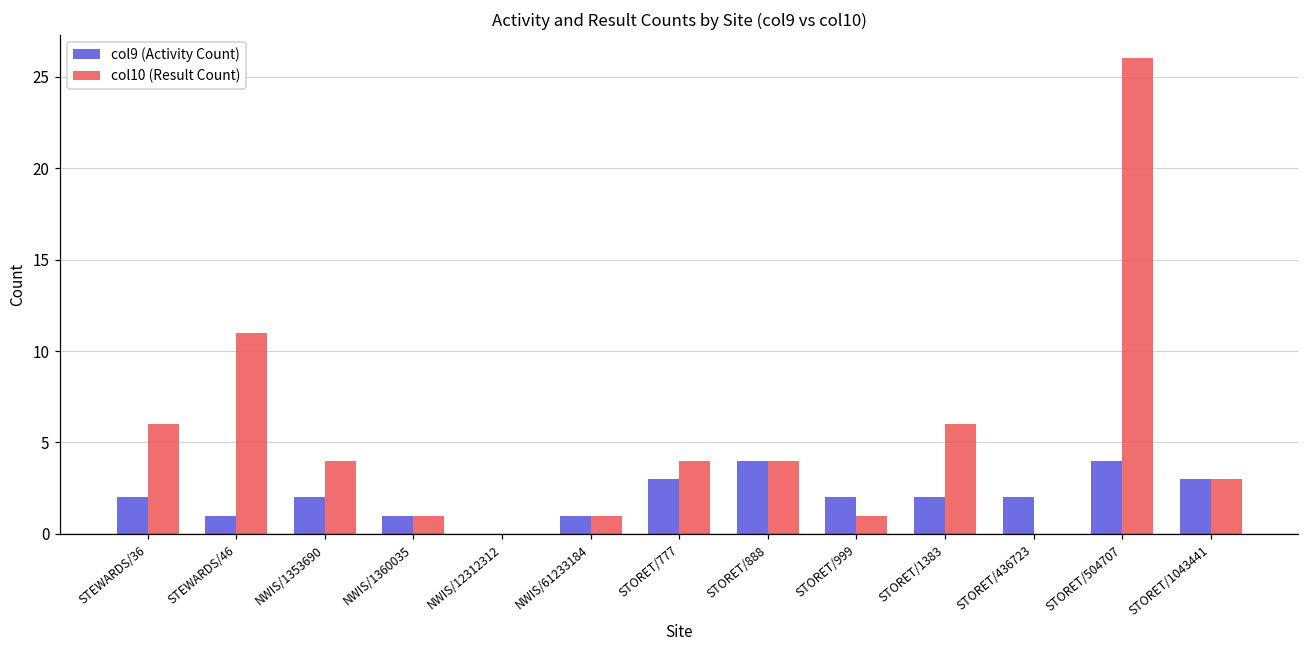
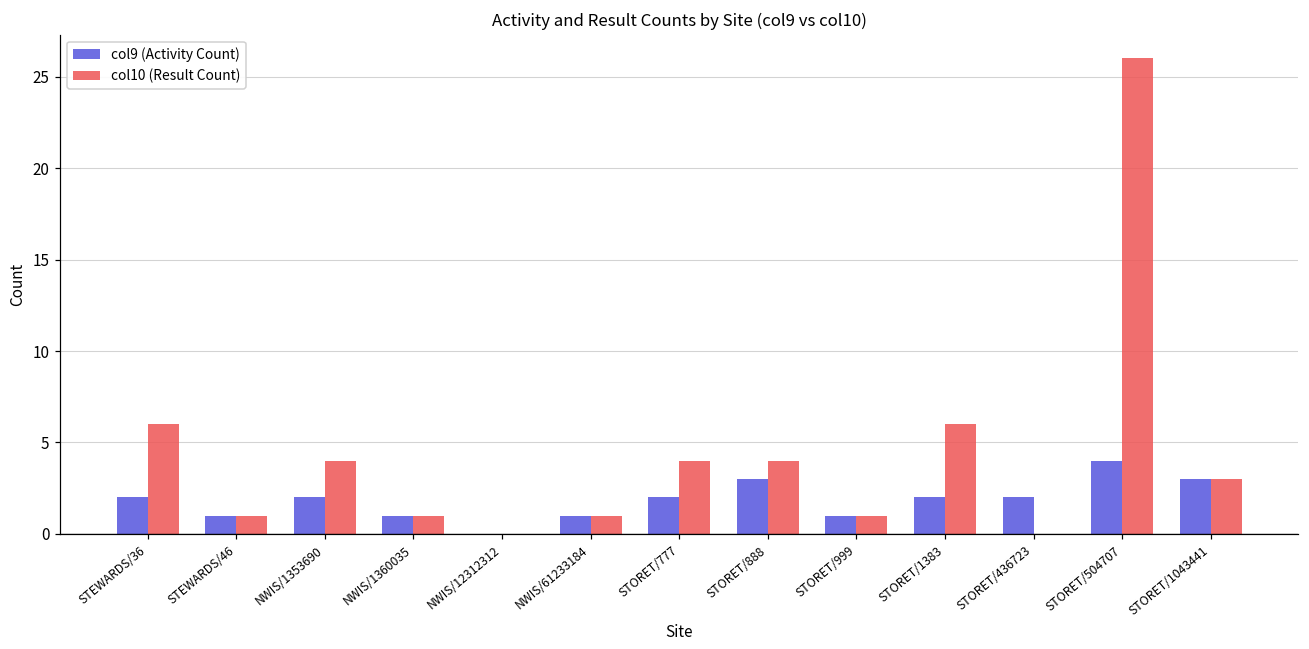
col10 (Result Count), STEWARDS/46: 11 -> 1
col9 (Activity Count), STORET/777: 3 -> 2
col9 (Activity Count), STORET/888: 4 -> 3
col9 (Activity Count), STORET/999: 2 -> 1
